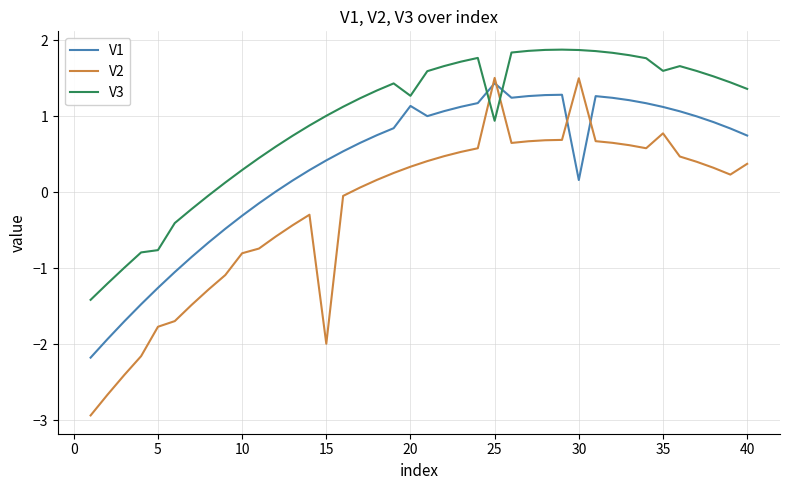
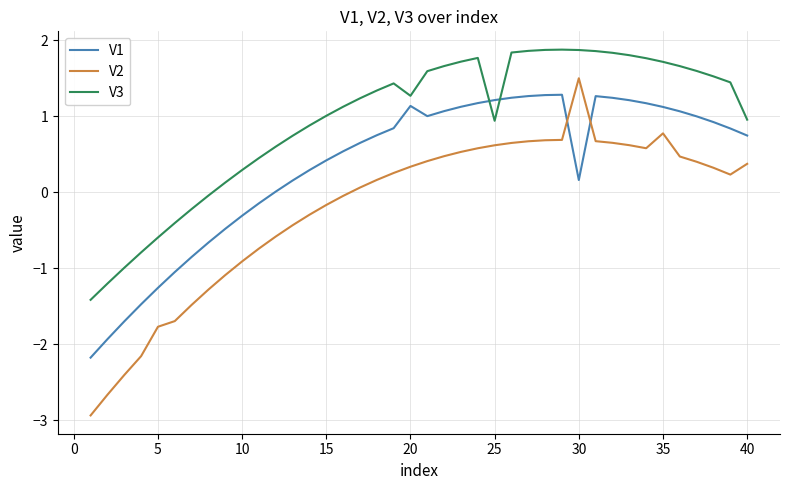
V3, 5: -0.8 -> -0.6
V2, 10: -0.8 -> -0.9
V2, 15: -2.0 -> -0.2
V1, 25: 1.4 -> 1.2
V2, 25: 1.5 -> 0.6
V3, 35: 1.6 -> 1.7
V3, 40: 1.4 -> 1.0
